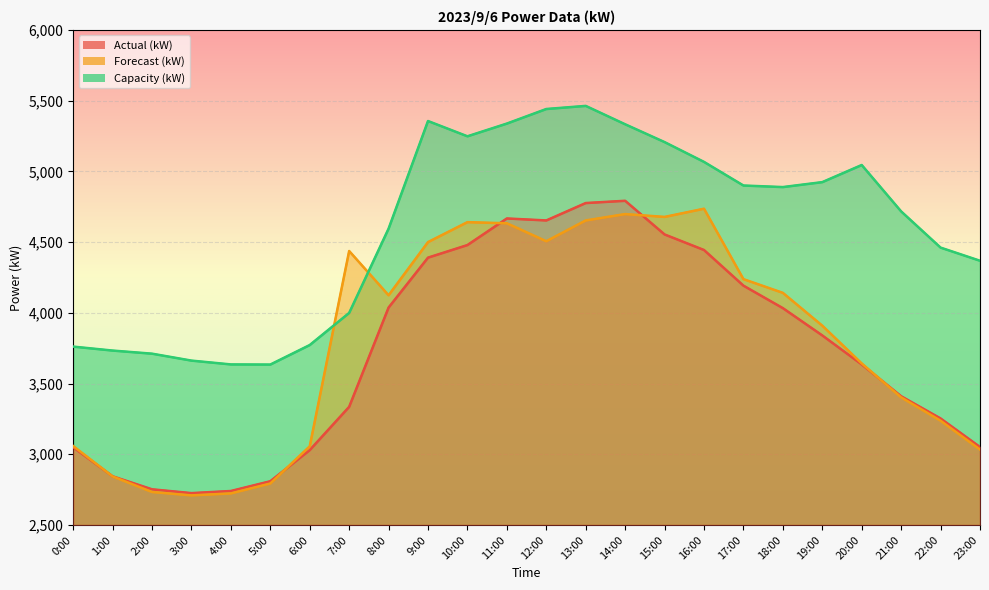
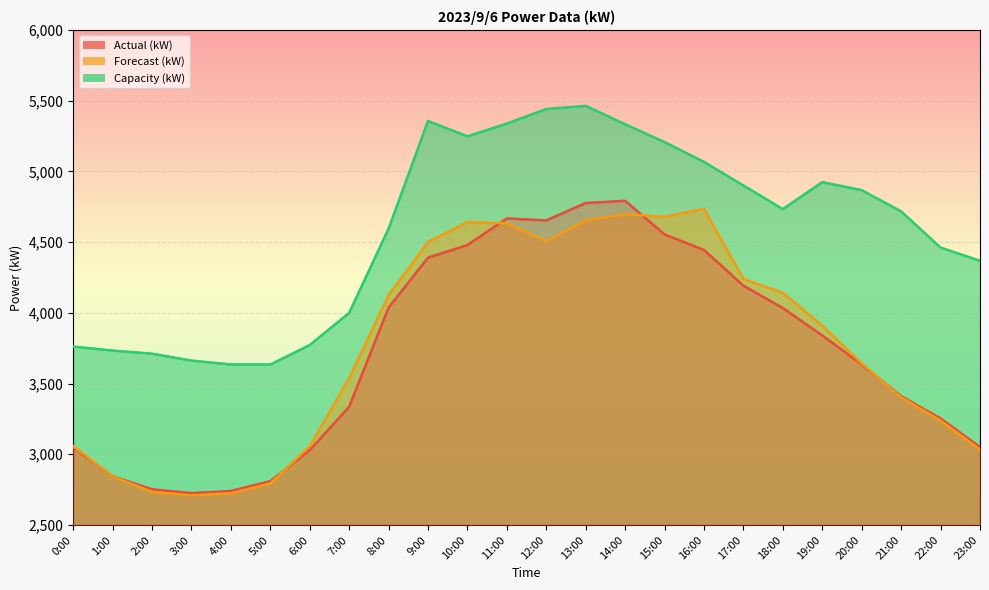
Forecast (kW), 7:00: 4,440 -> 3,540
Capacity (kW), 18:00: 4,890 -> 4,730
Capacity (kW), 20:00: 5,050 -> 4,870
